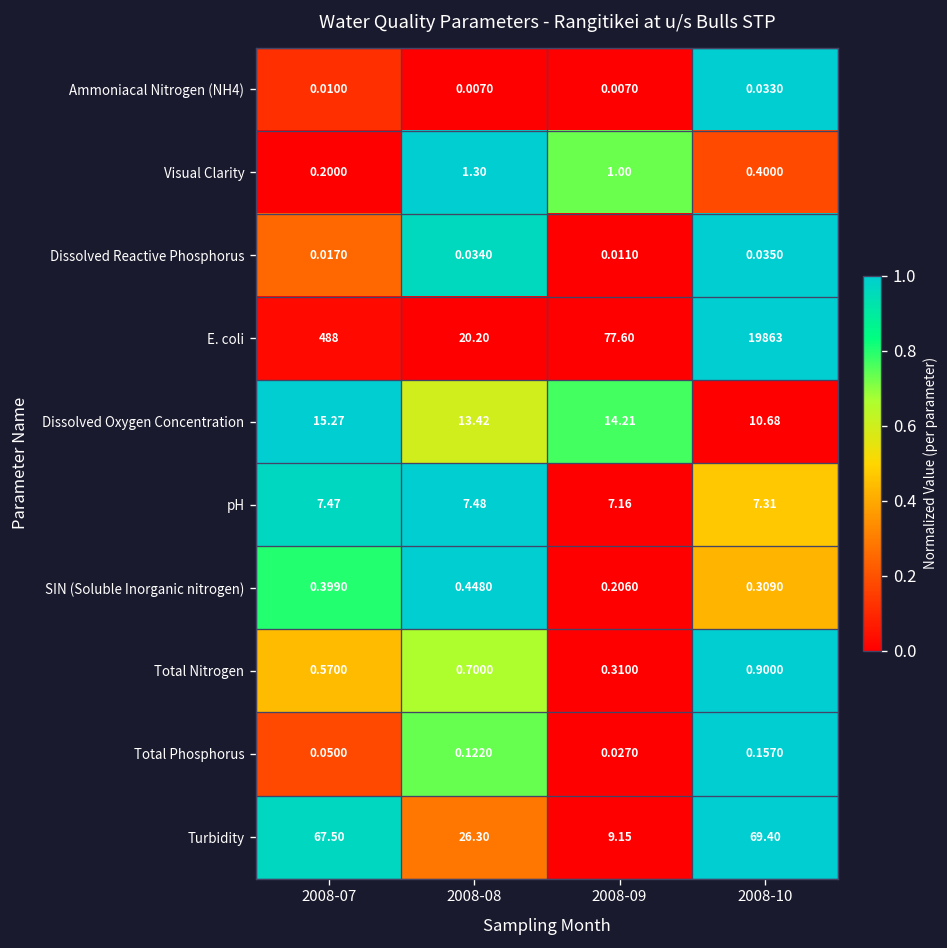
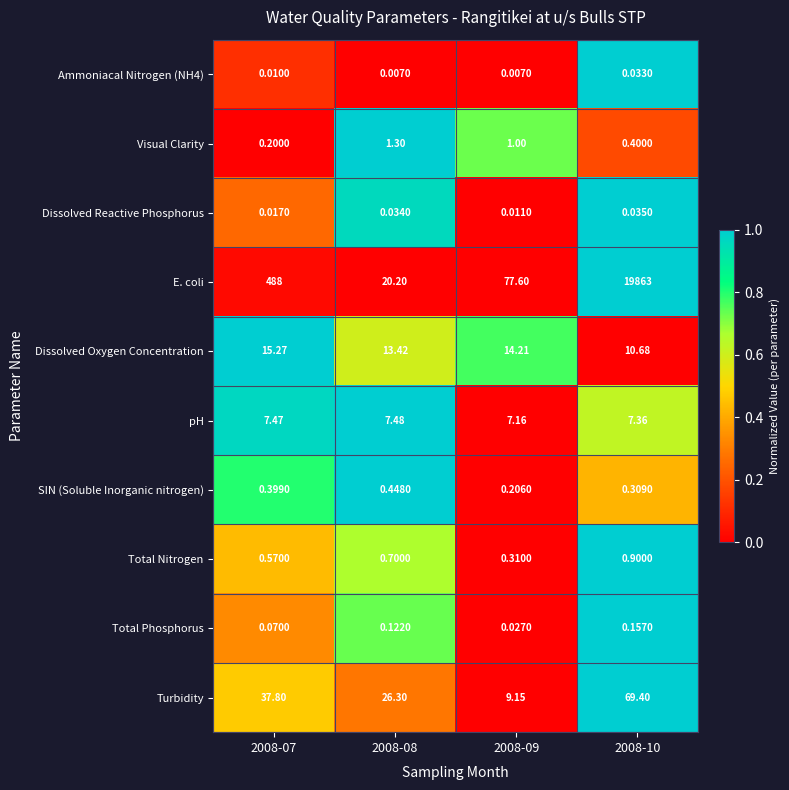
pH, 2008-10: 7.31 -> 7.36
Total Phosphorus, 2008-07: 0.0500 -> 0.0700
Turbidity, 2008-07: 67.50 -> 37.80
